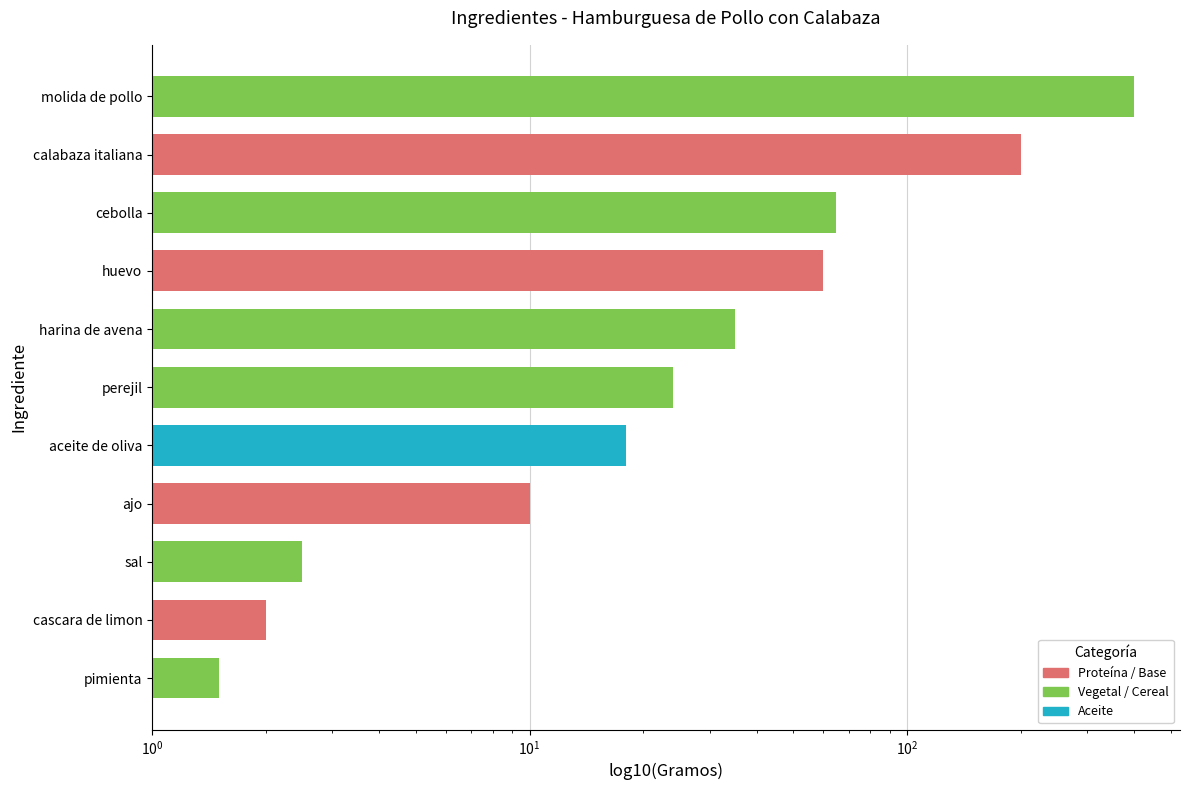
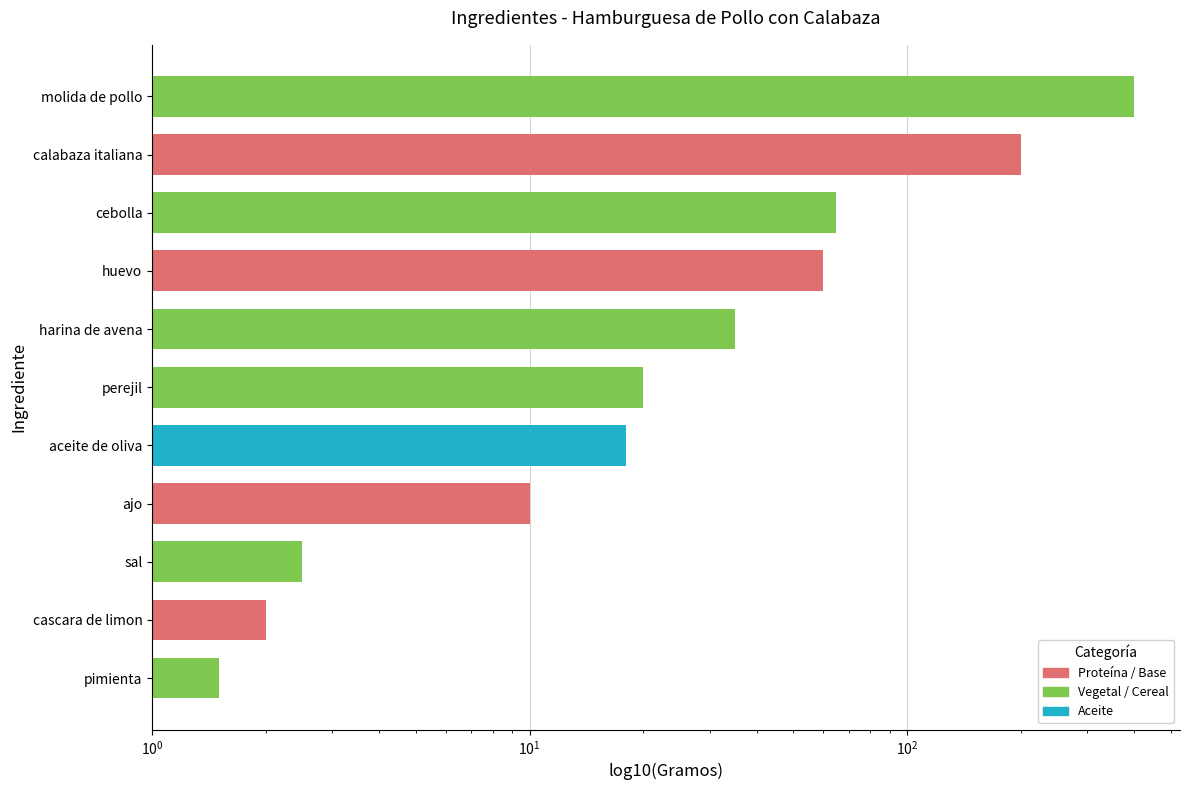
perejil: 24 -> 20
